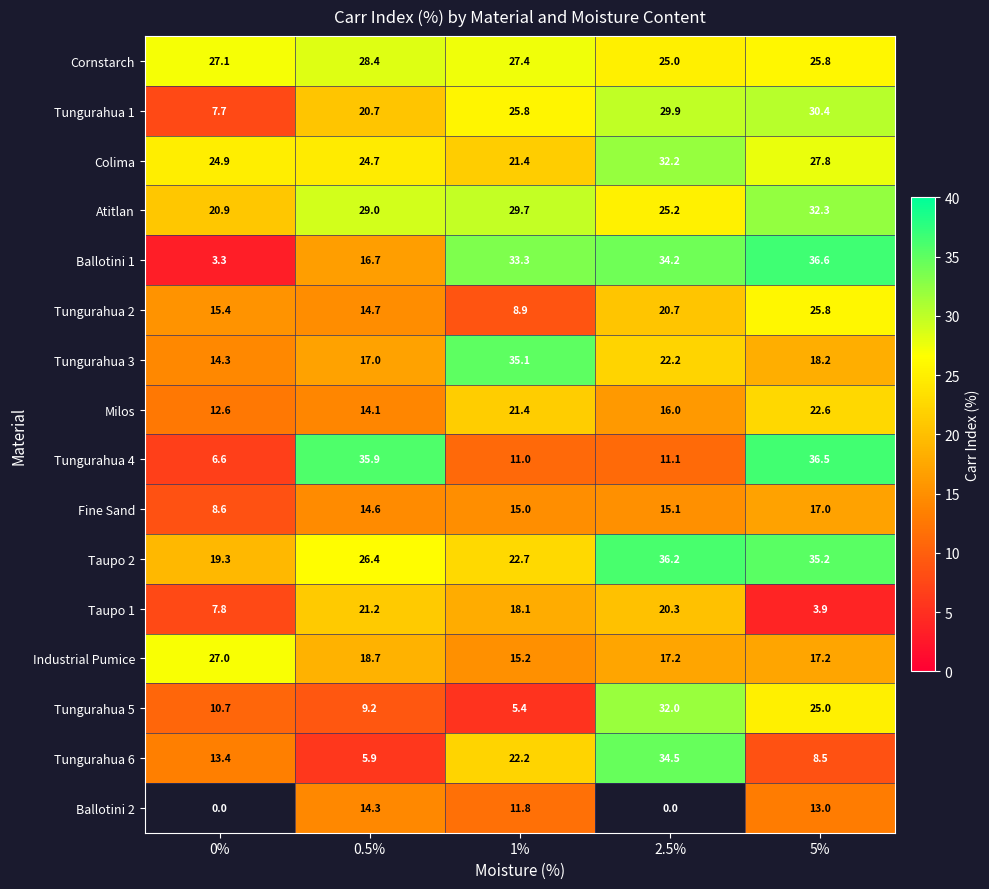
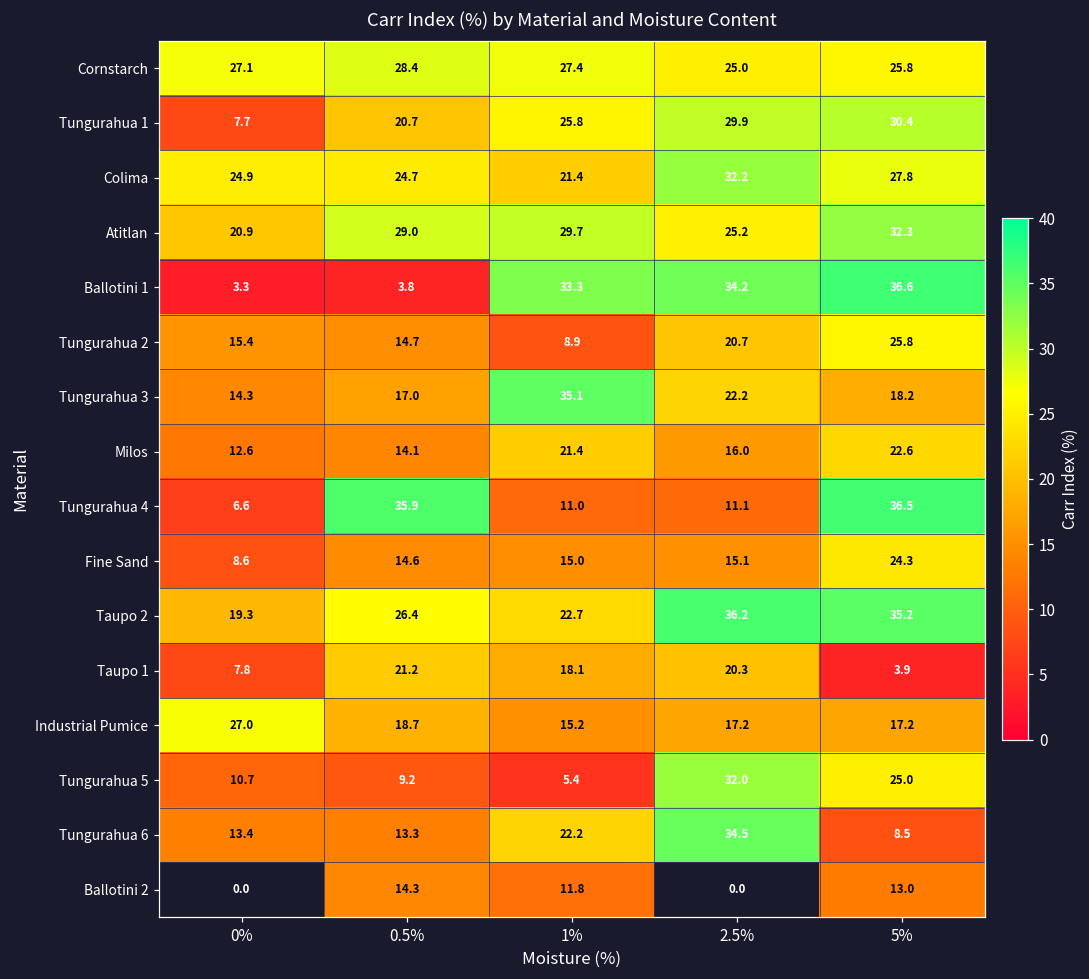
Ballotini 1, 0.5%: 16.7 -> 3.8
Fine Sand, 5%: 17.0 -> 24.3
Tungurahua 6, 0.5%: 5.9 -> 13.3
